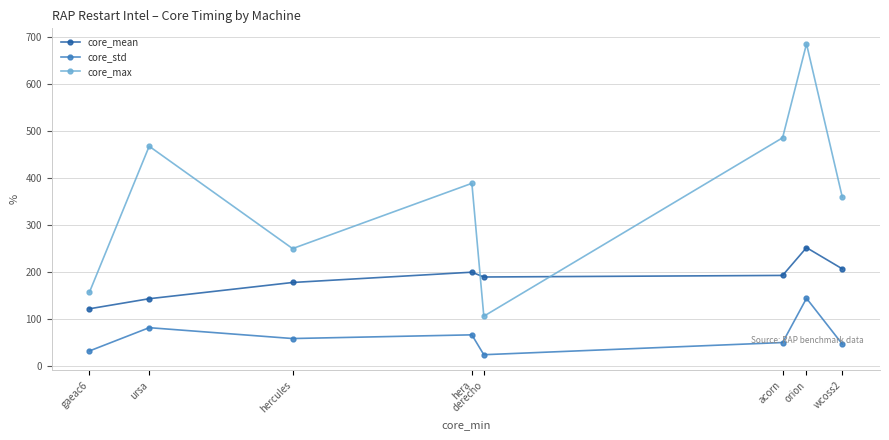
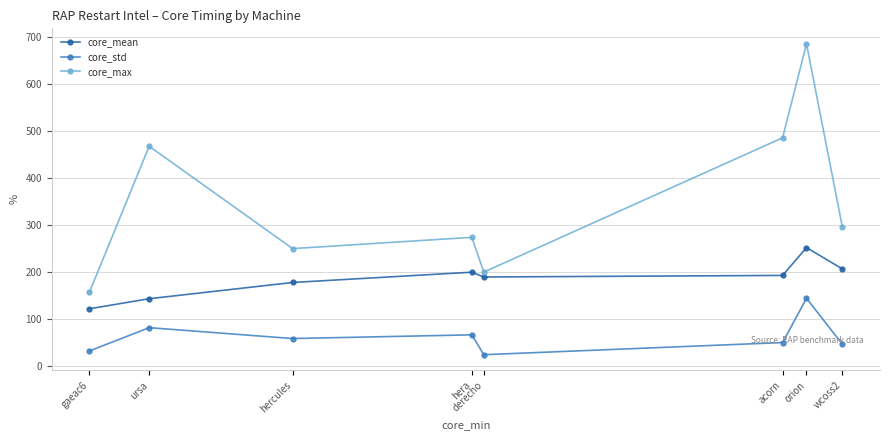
core_max, hera: 390 -> 270
core_max, derecho: 110 -> 200
core_max, wcoss2: 360 -> 300
